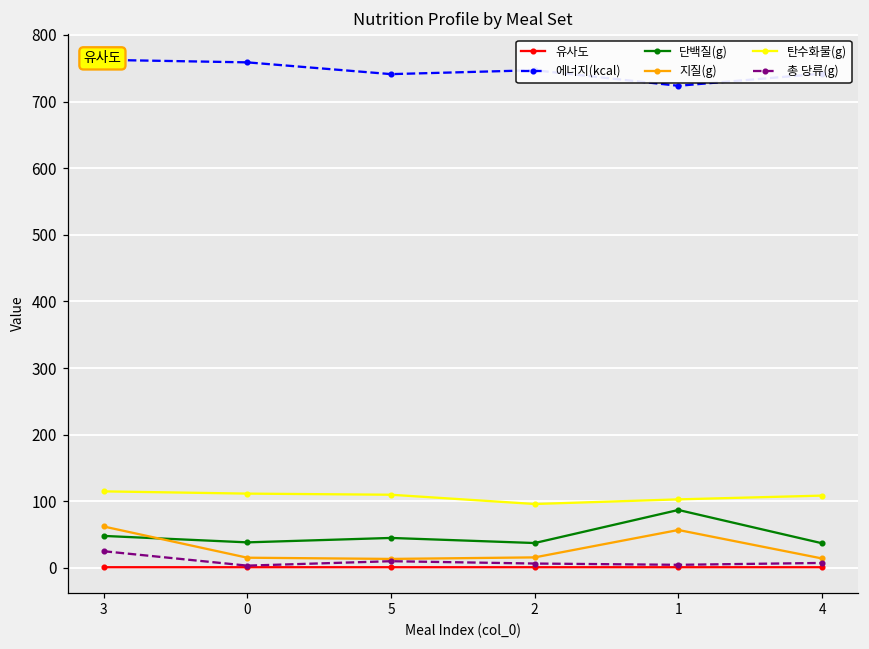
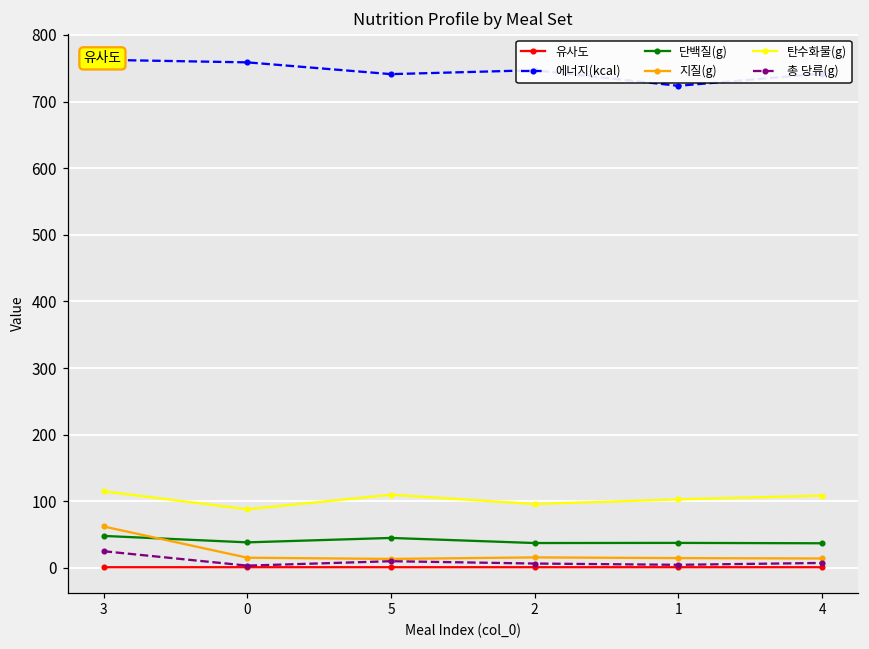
탄수화물(g), 0: 110 -> 90
단백질(g), 1: 90 -> 40
지질(g), 1: 60 -> 10
